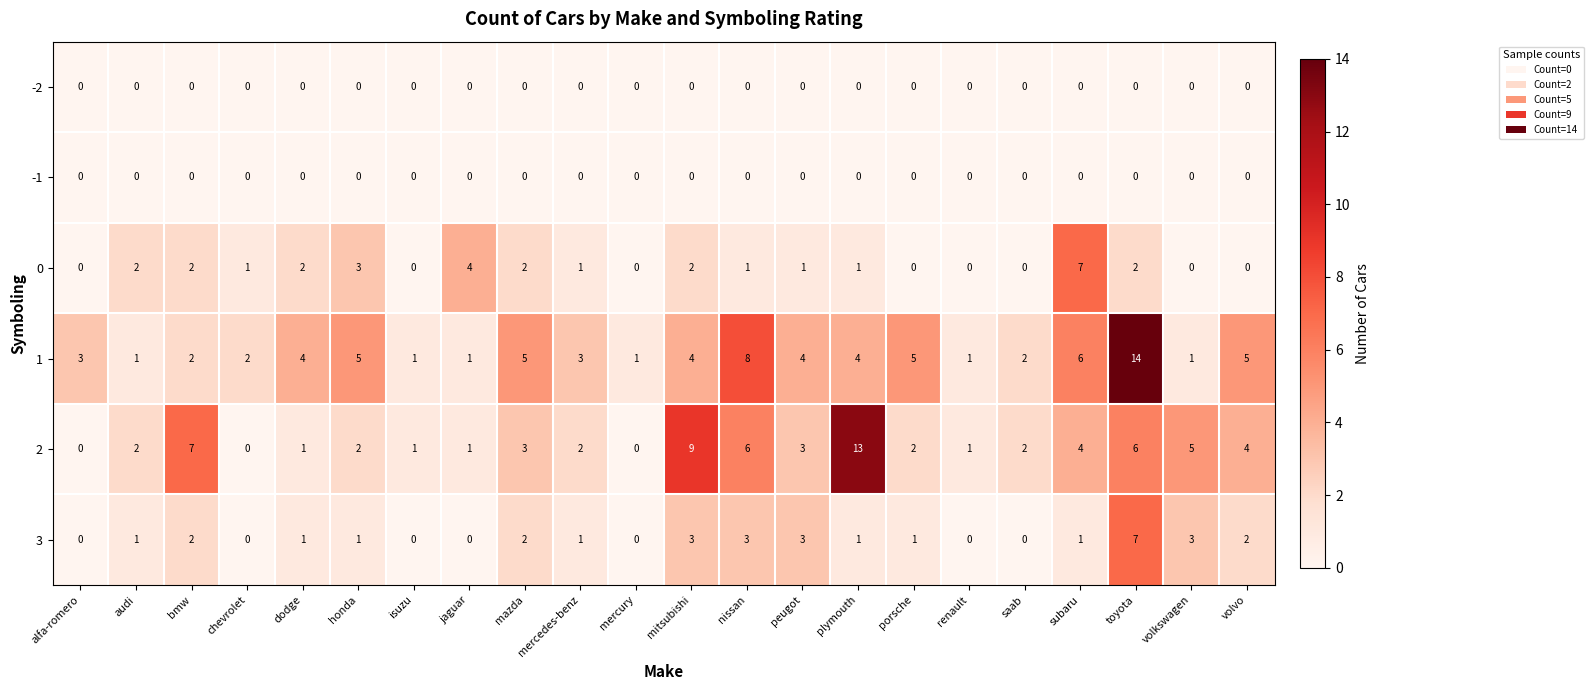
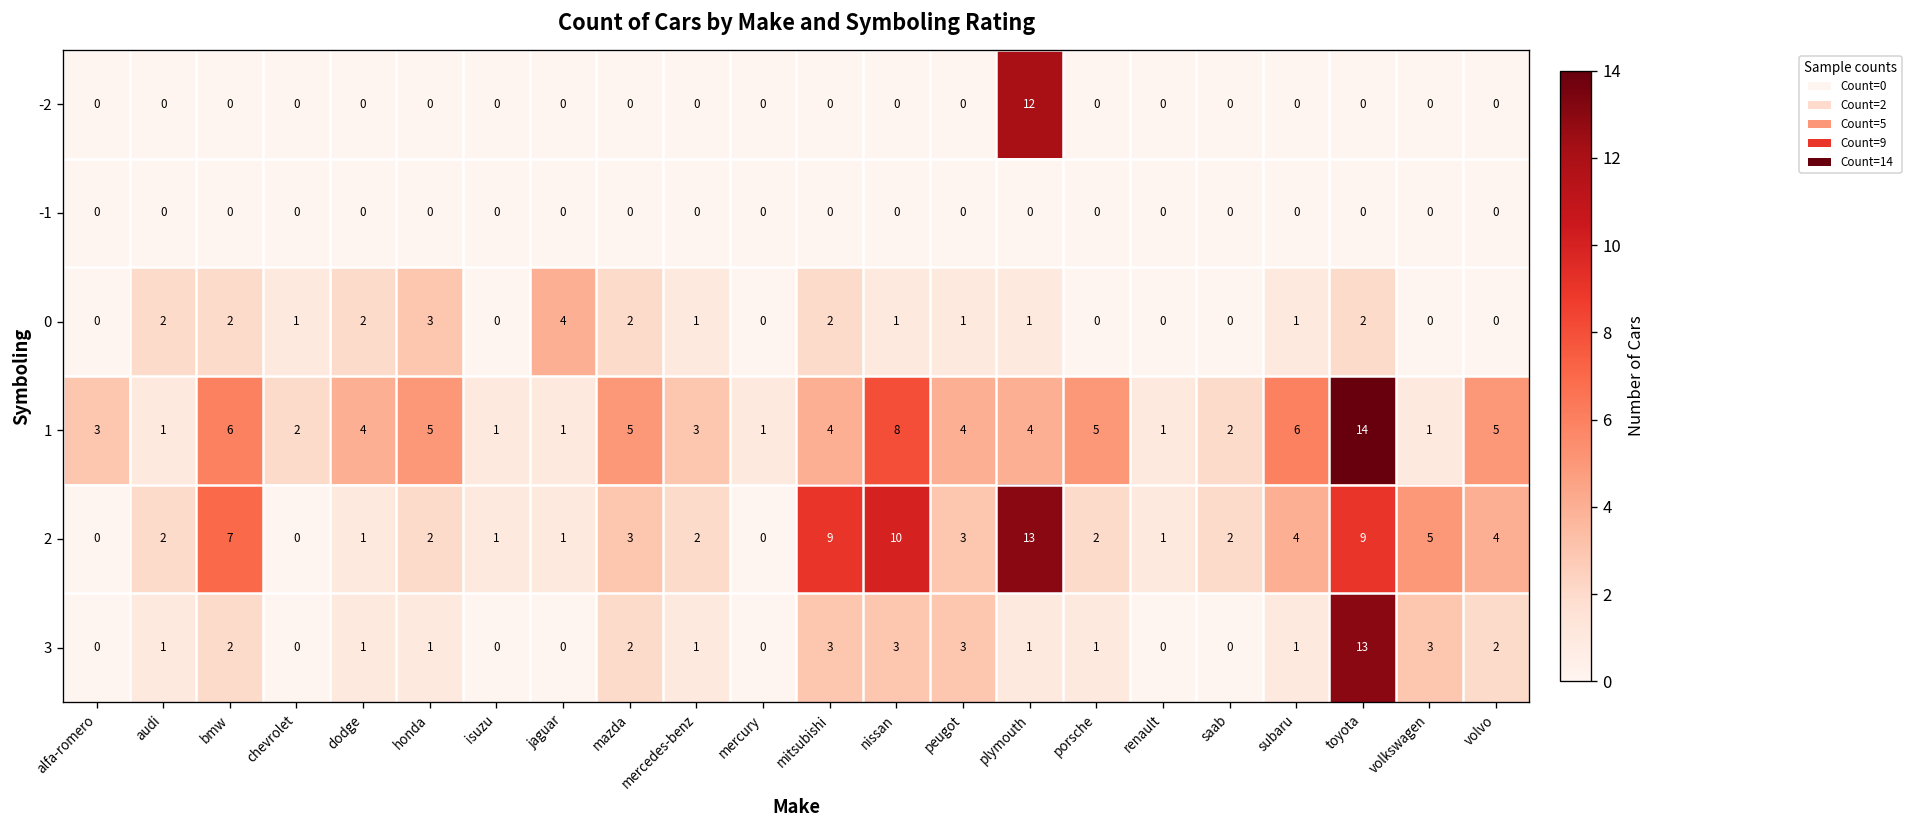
-2, plymouth: 0 -> 12
0, subaru: 7 -> 1
1, bmw: 2 -> 6
2, nissan: 6 -> 10
2, toyota: 6 -> 9
3, toyota: 7 -> 13
